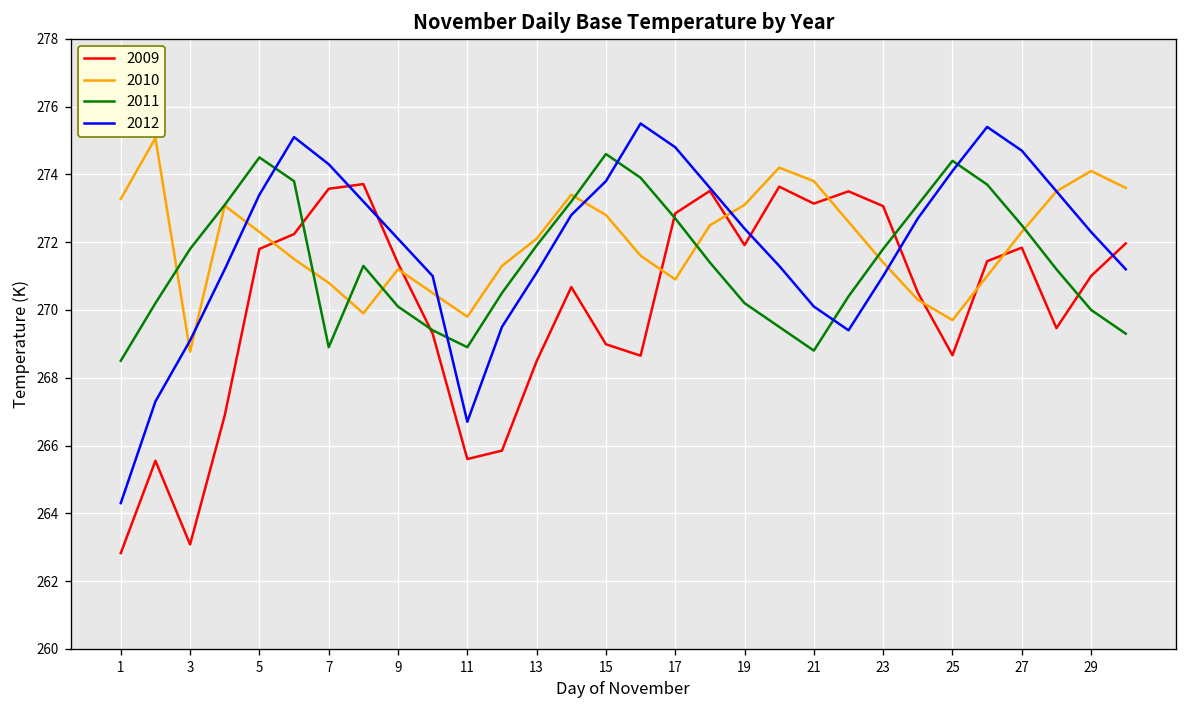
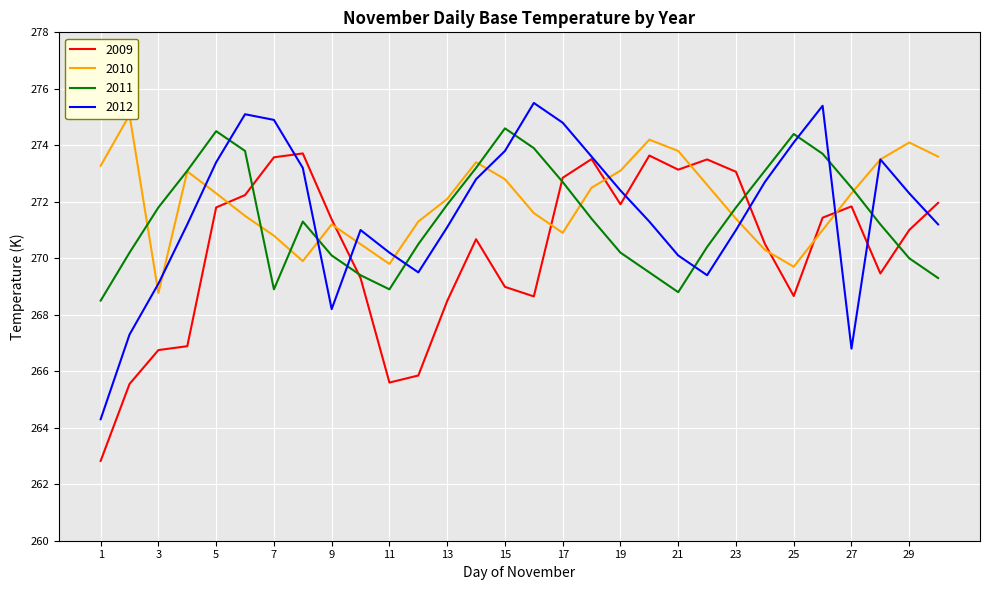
2009, 3: 263.1 -> 266.8
2012, 7: 274.3 -> 274.9
2012, 9: 272.1 -> 268.2
2012, 11: 266.7 -> 270.2
2012, 27: 274.7 -> 266.8
